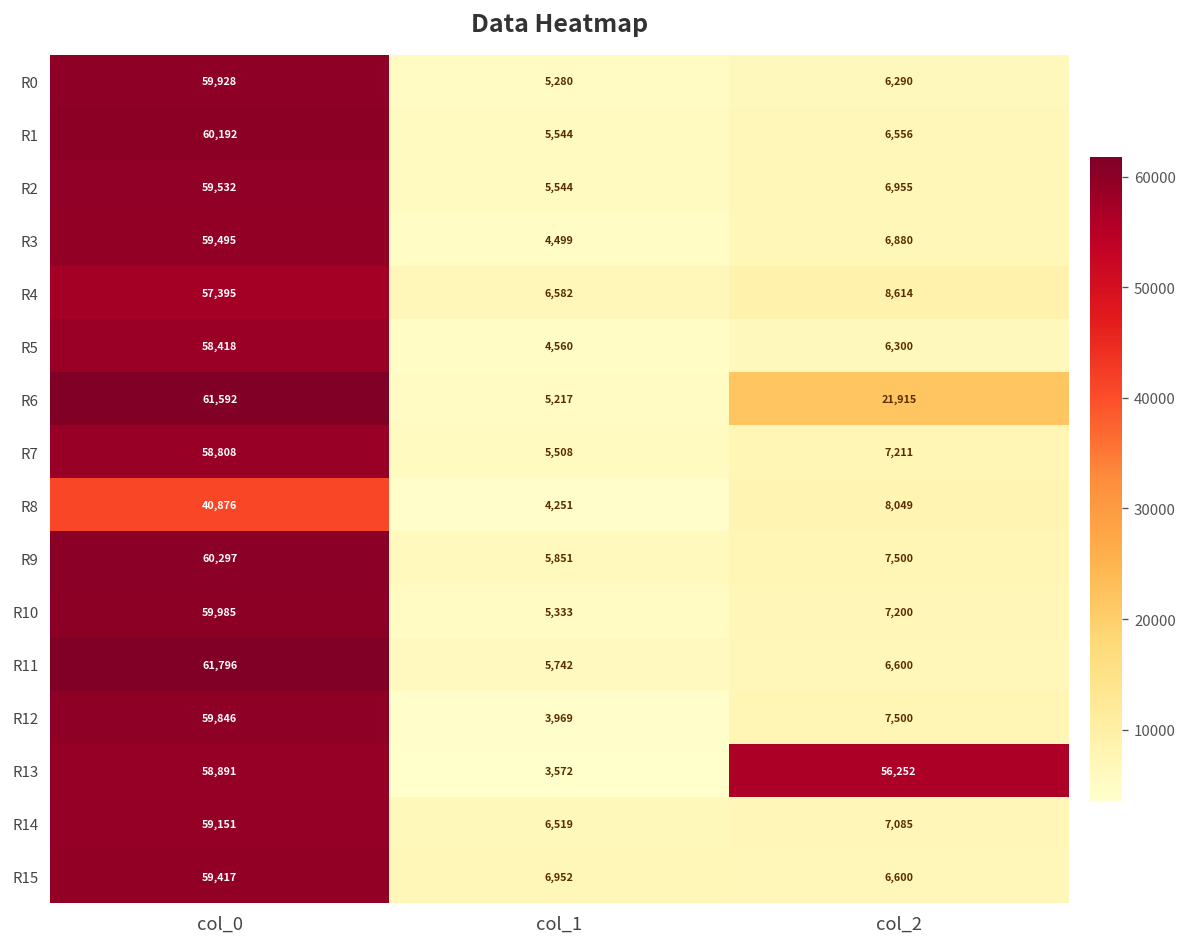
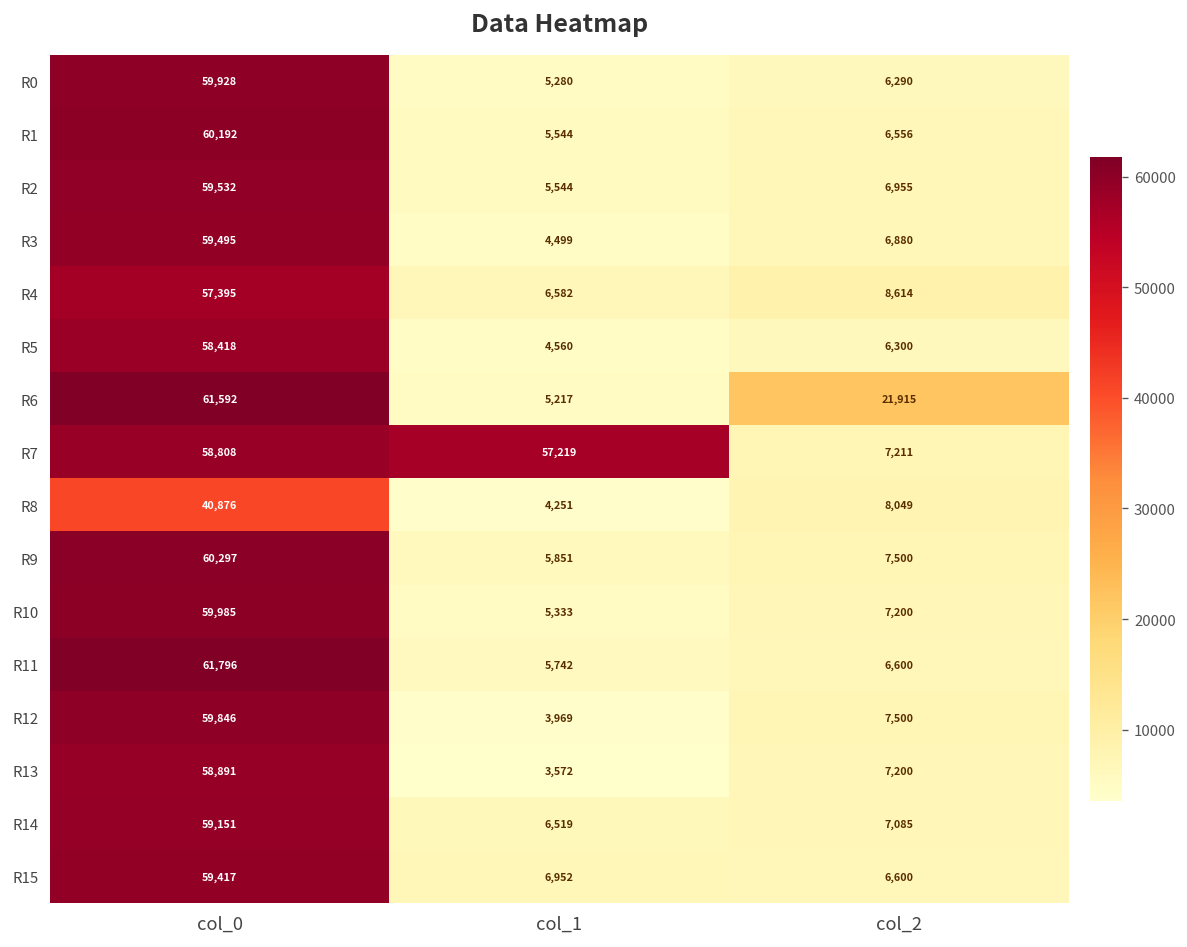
R7, col_1: 5,508 -> 57,219
R13, col_2: 56,252 -> 7,200
